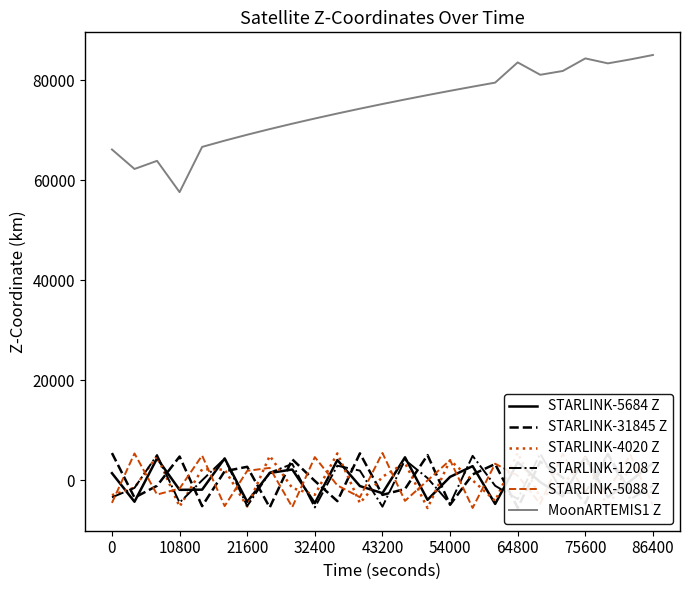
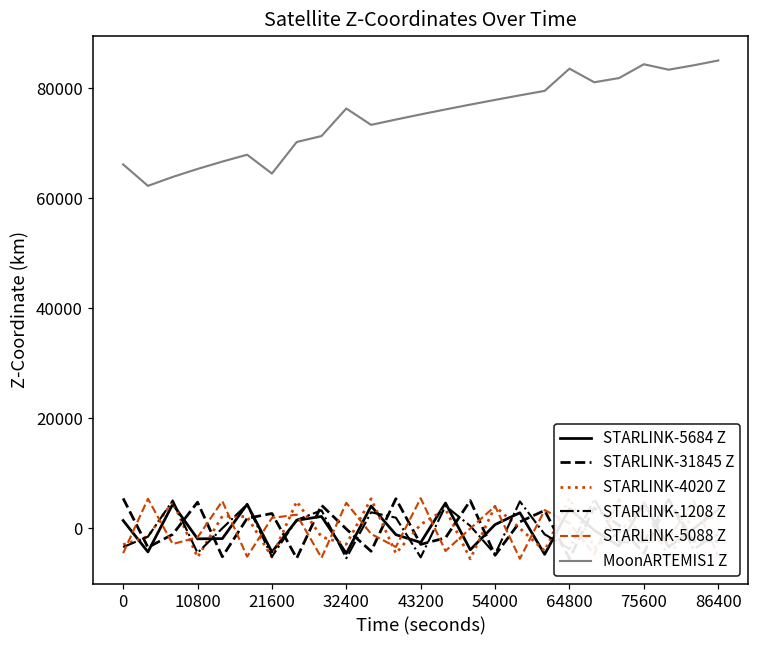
MoonARTEMIS1 Z, 10800: 58000 -> 65000
MoonARTEMIS1 Z, 21600: 69000 -> 65000
MoonARTEMIS1 Z, 32400: 72000 -> 76000
